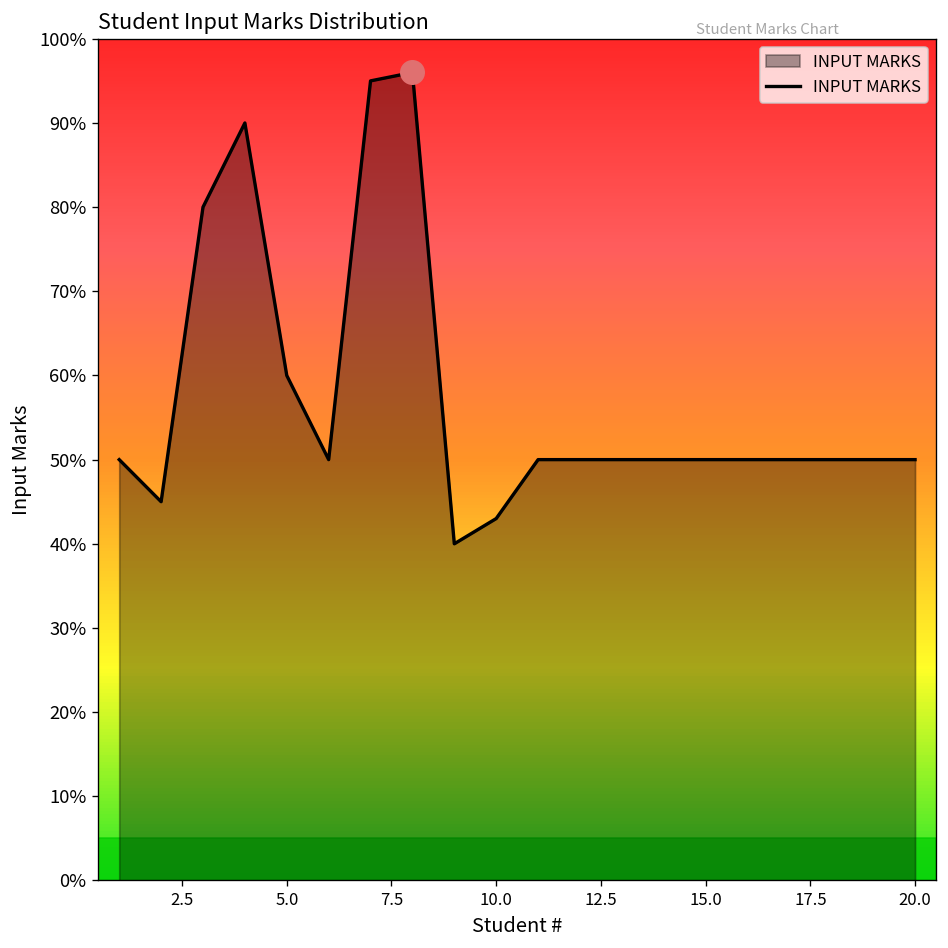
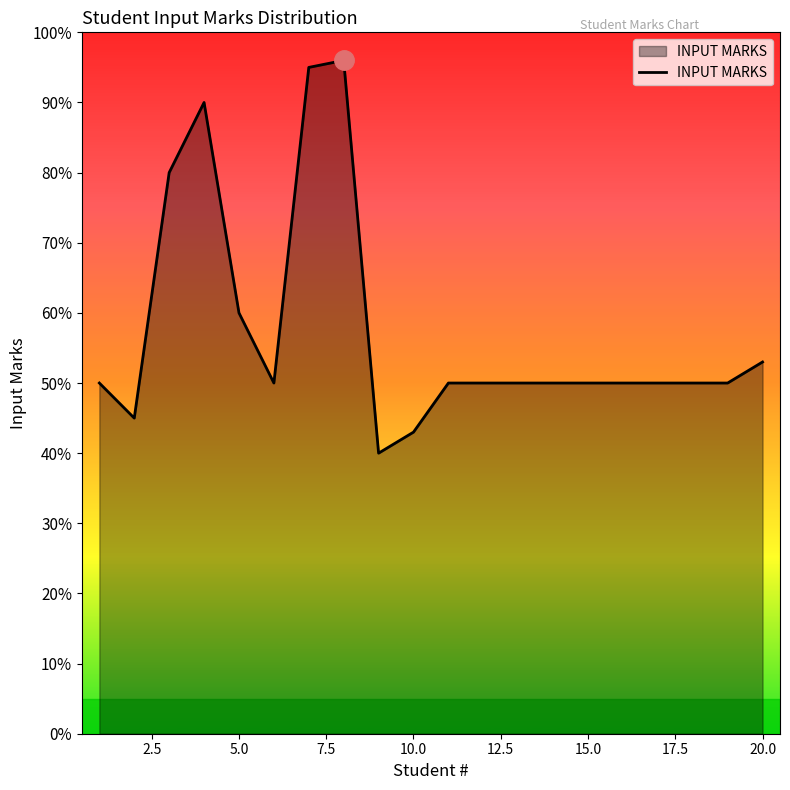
INPUT MARKS, 20.0: 50% -> 53%
